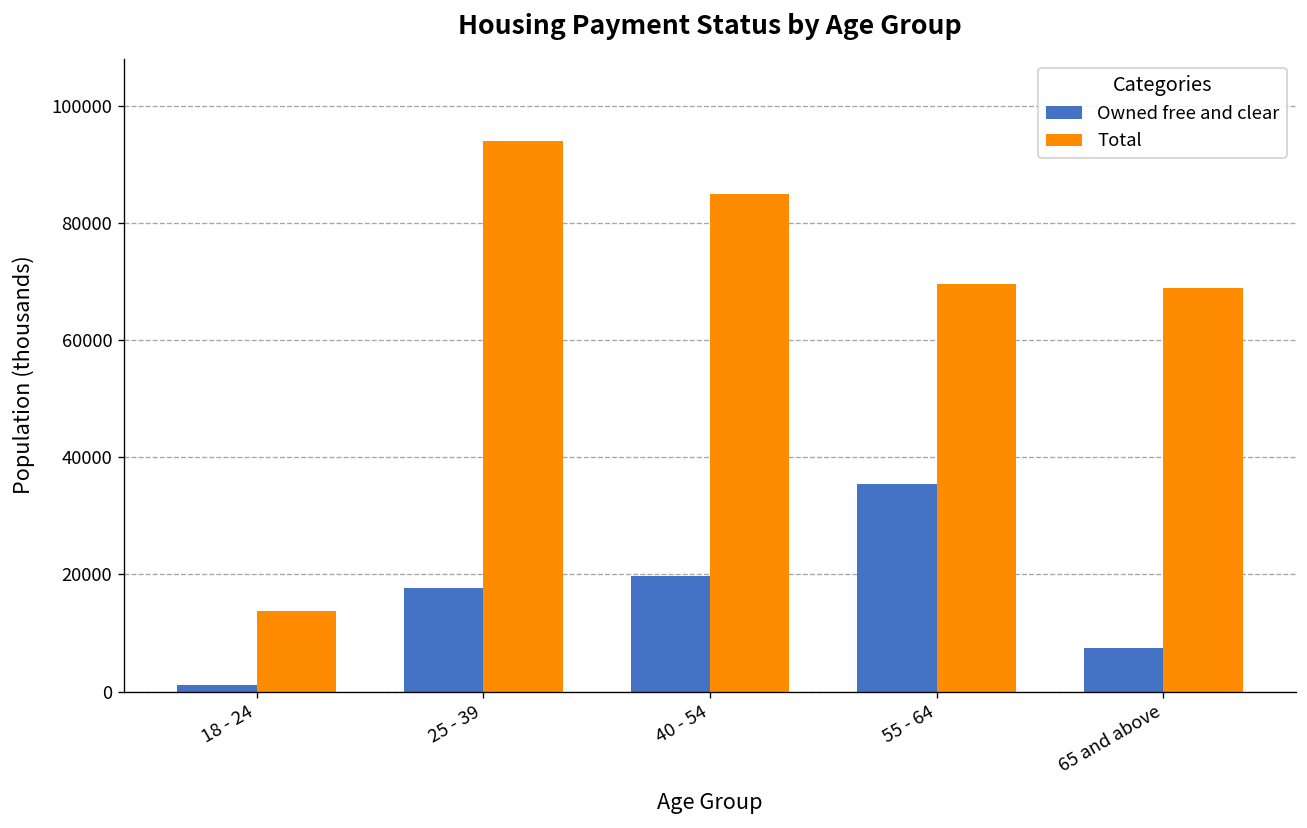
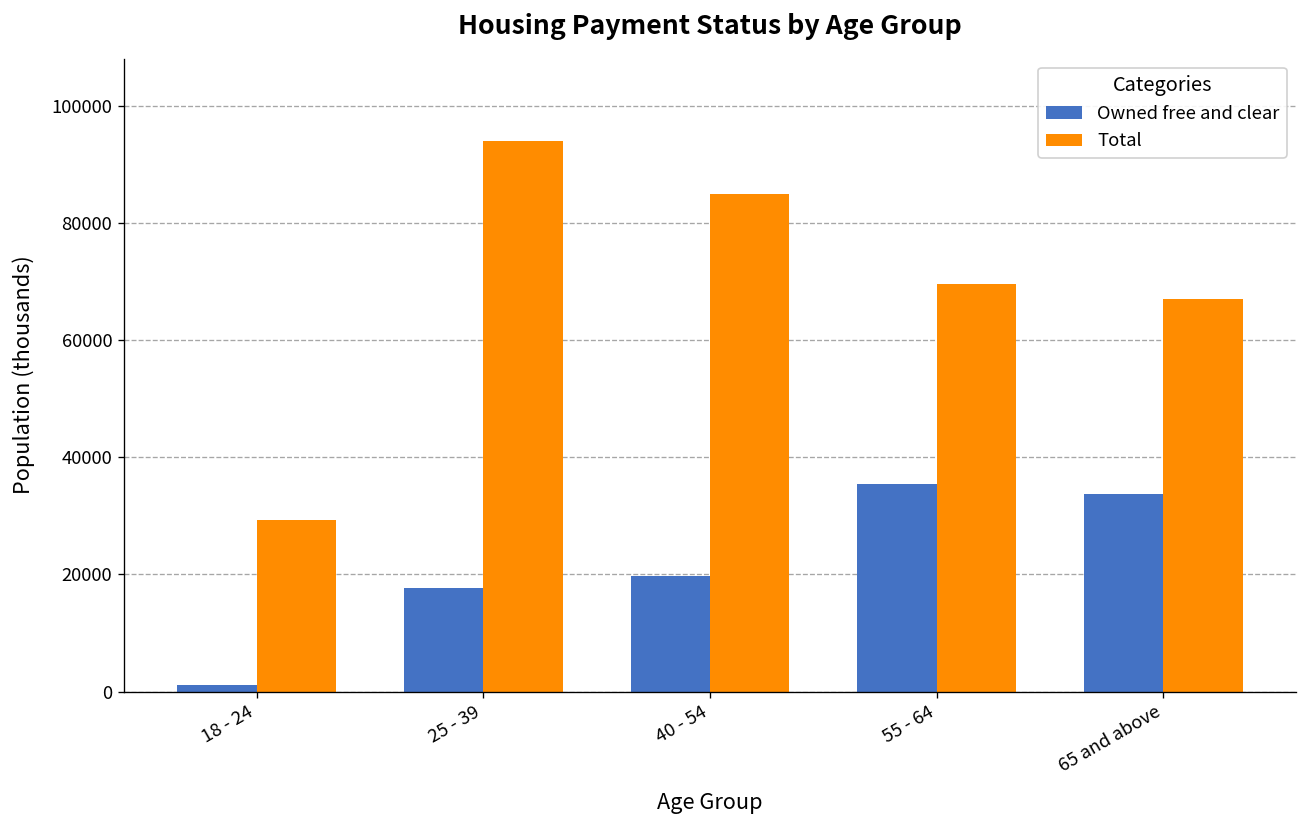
Total, 18 - 24: 14000 -> 29000
Owned free and clear, 65 and above: 7000 -> 34000
Total, 65 and above: 69000 -> 67000
